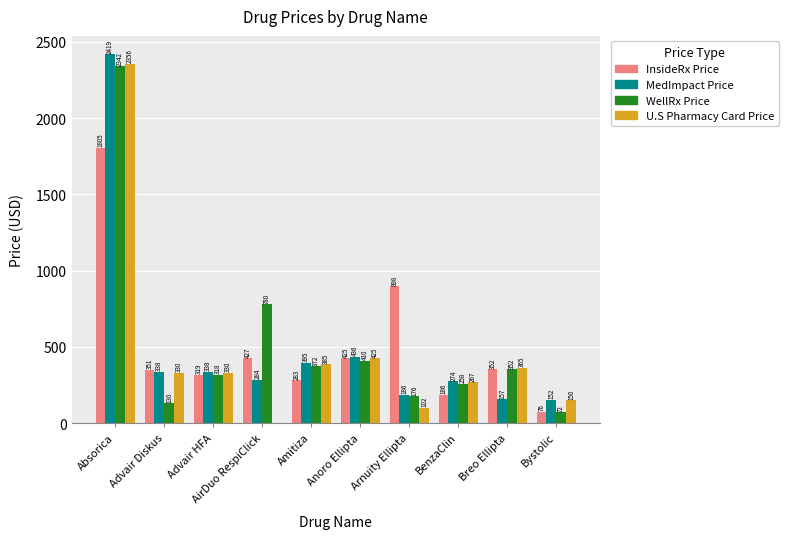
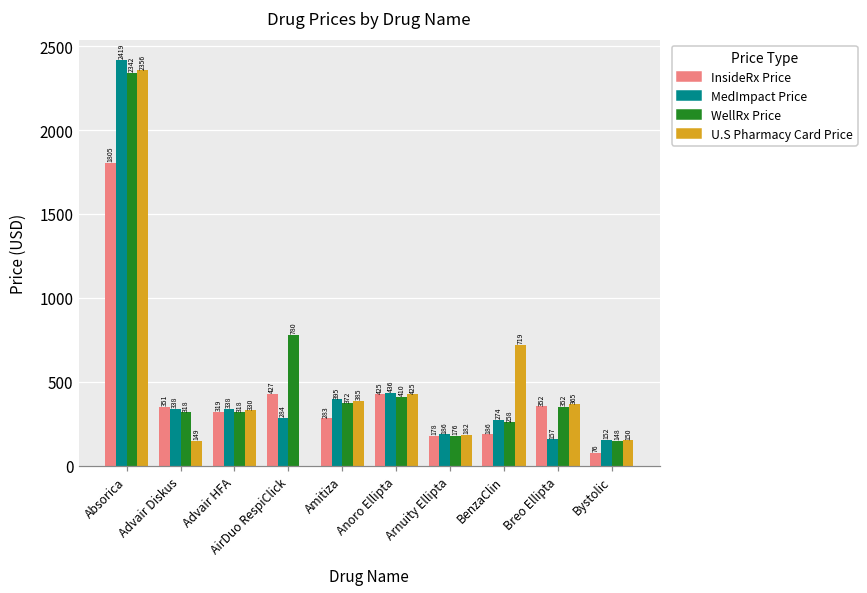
WellRx Price, Advair Diskus: 130 -> 318
U.S Pharmacy Card Price, Advair Diskus: 330 -> 149
InsideRx Price, Arnuity Ellipta: 898 -> 178
U.S Pharmacy Card Price, Arnuity Ellipta: 102 -> 182
U.S Pharmacy Card Price, BenzaClin: 267 -> 719
WellRx Price, Bystolic: 72 -> 148
